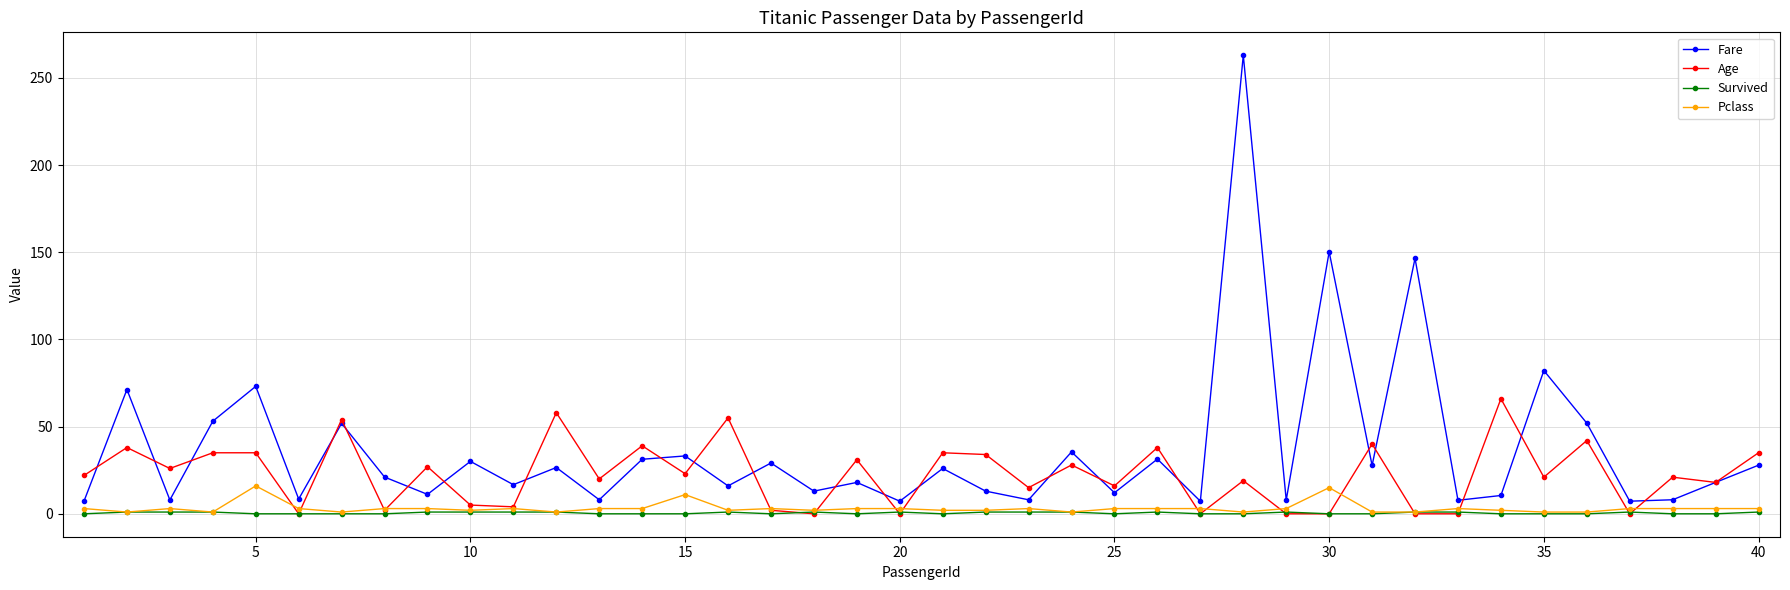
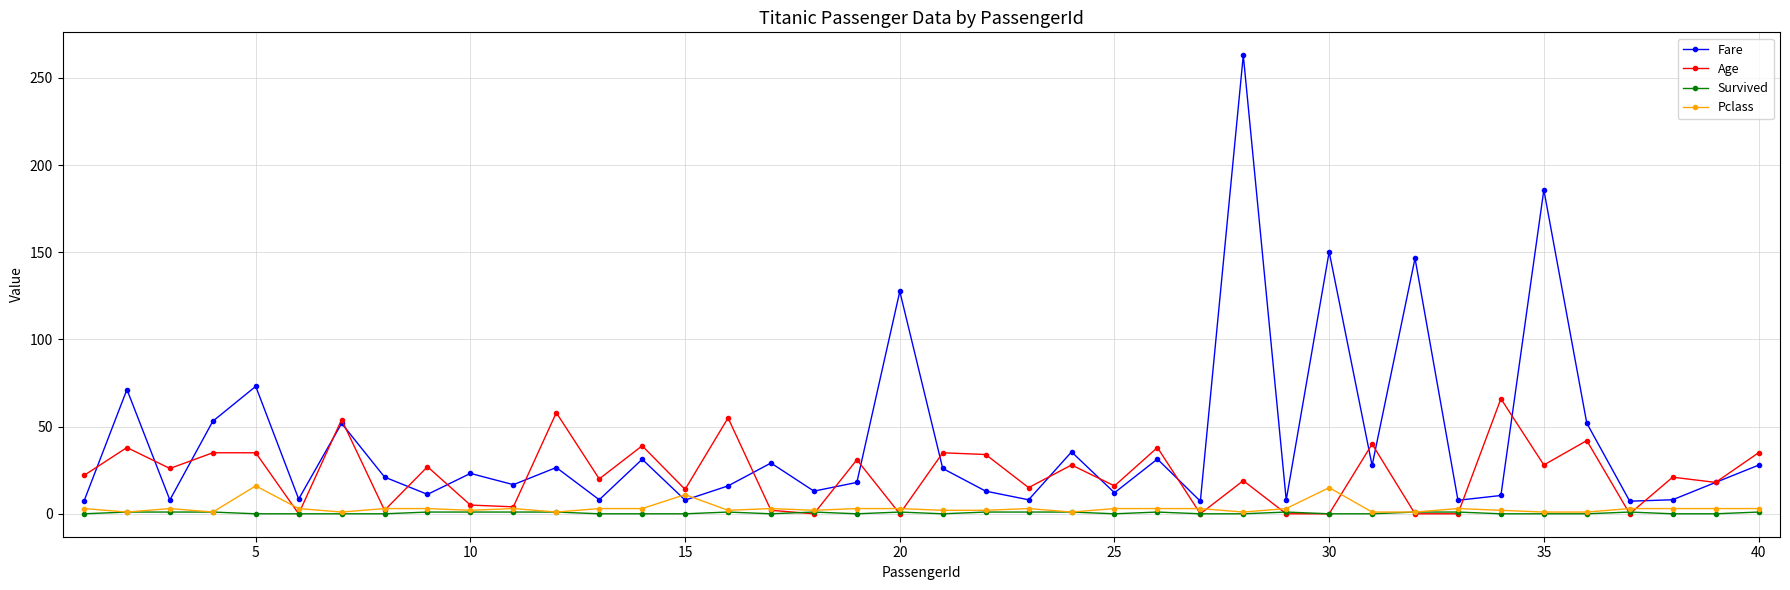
Fare, 10: 30 -> 23
Fare, 15: 33 -> 8
Age, 15: 23 -> 14
Fare, 20: 7 -> 128
Fare, 35: 82 -> 186
Age, 35: 21 -> 28
